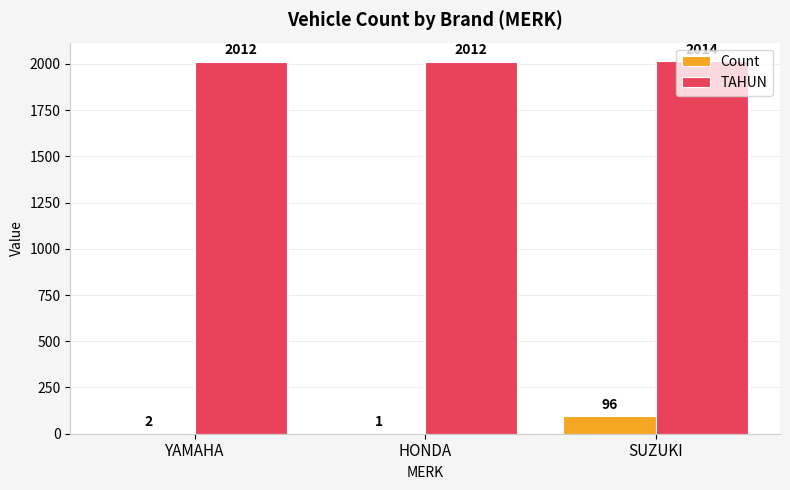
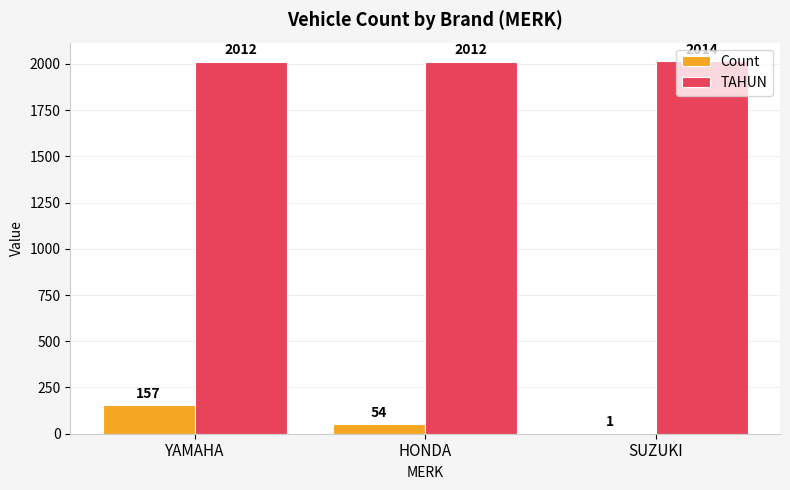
Count, YAMAHA: 2 -> 157
Count, HONDA: 1 -> 54
Count, SUZUKI: 96 -> 1
